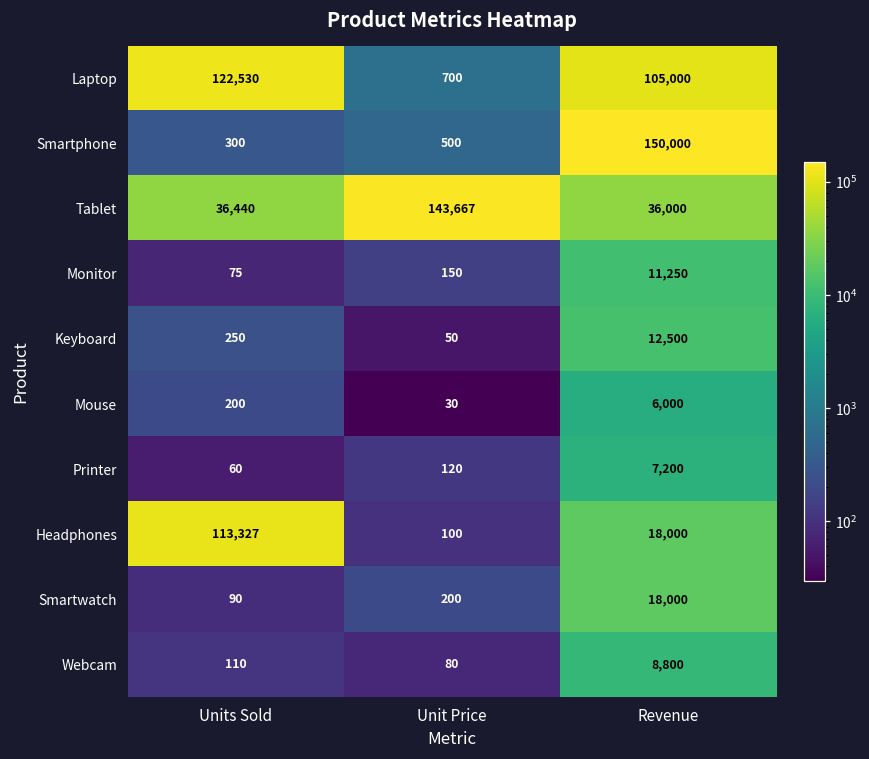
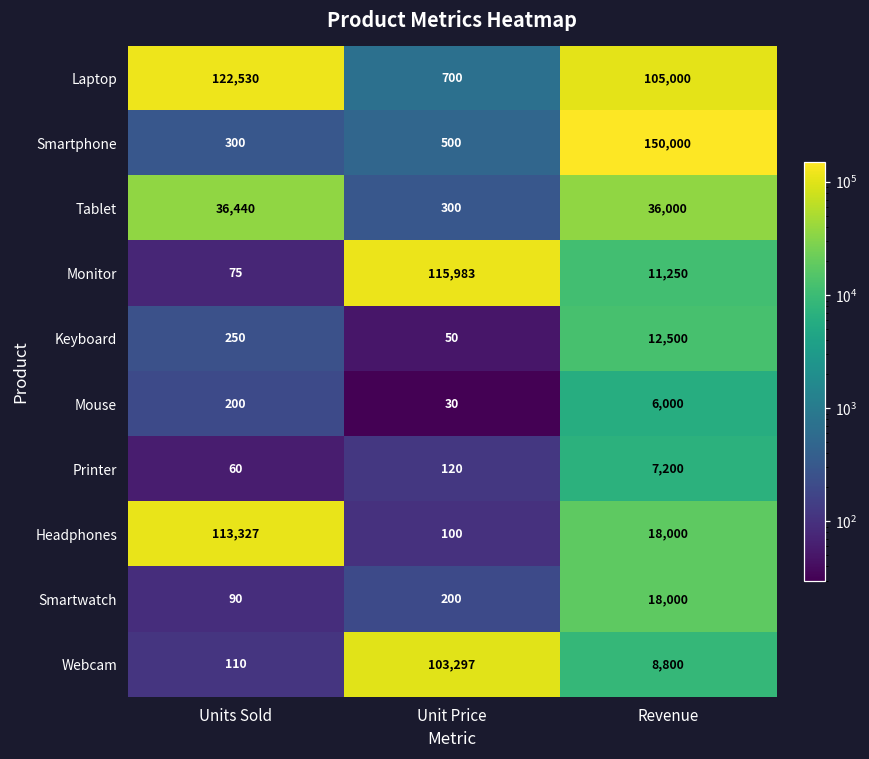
Tablet, Unit Price: 143,667 -> 300
Monitor, Unit Price: 150 -> 115,983
Webcam, Unit Price: 80 -> 103,297
